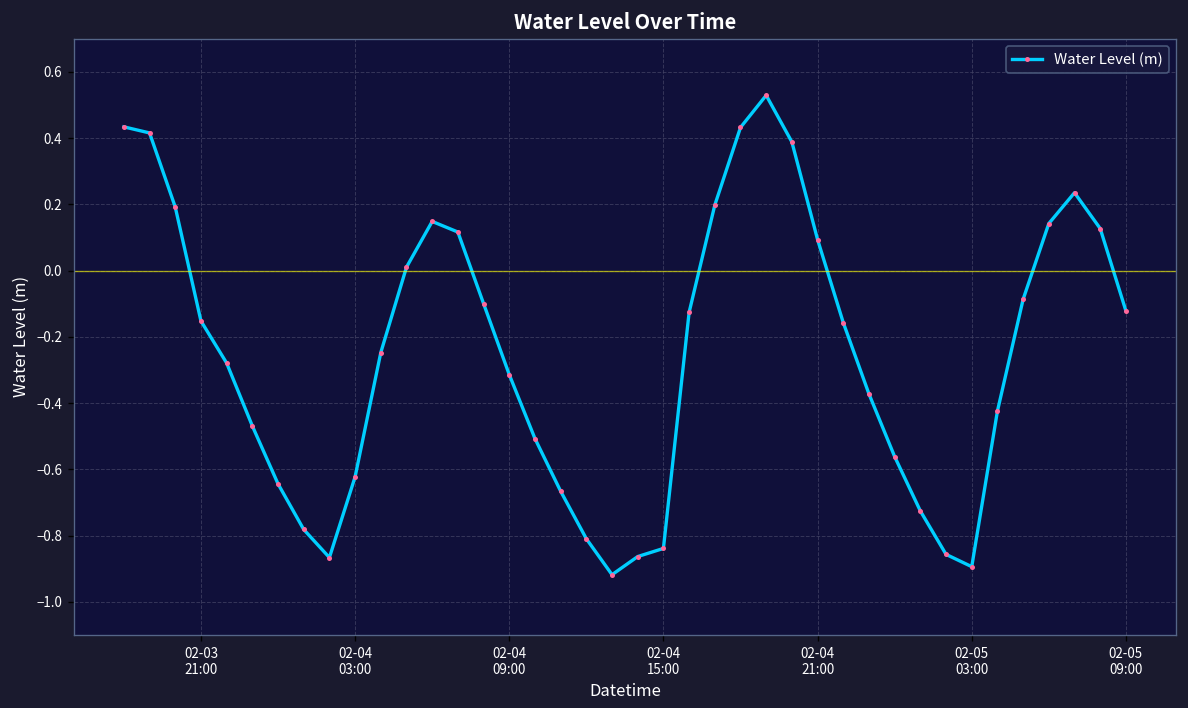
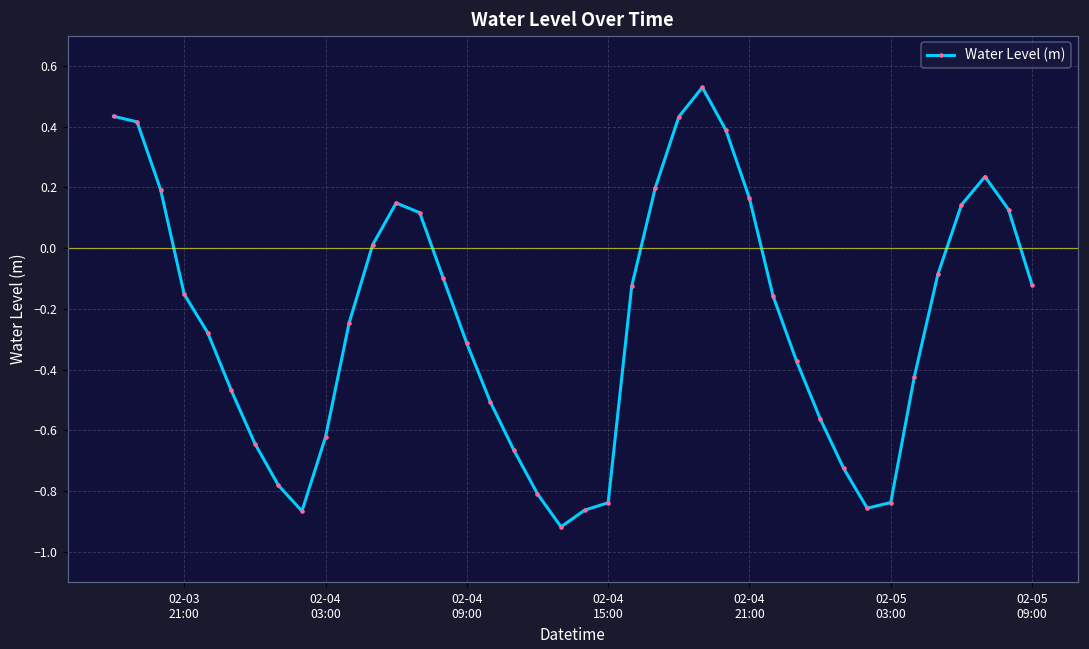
02-04 21:00: 0.09 -> 0.16
02-05 03:00: -0.89 -> -0.84
